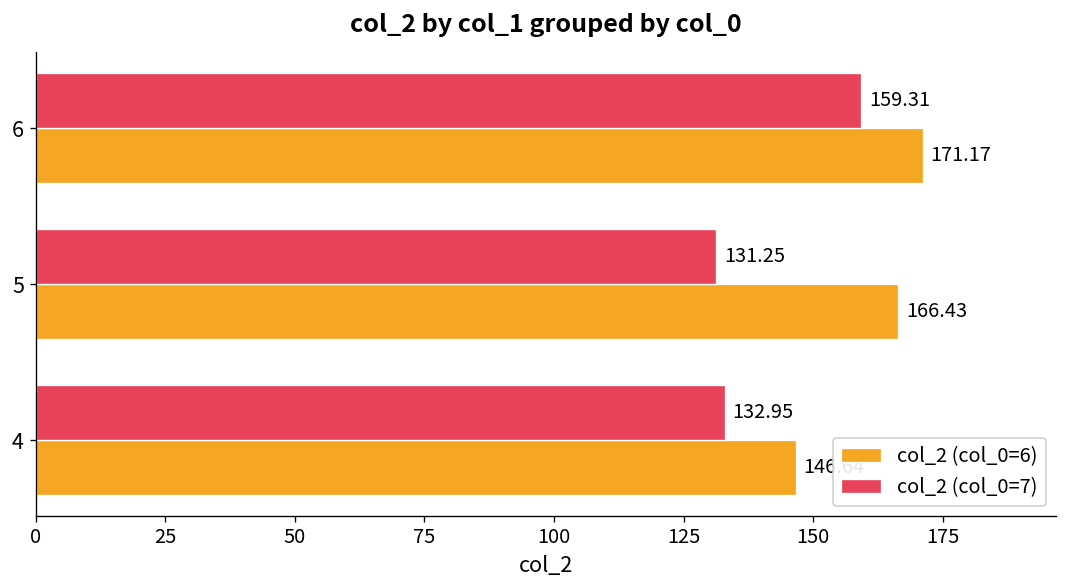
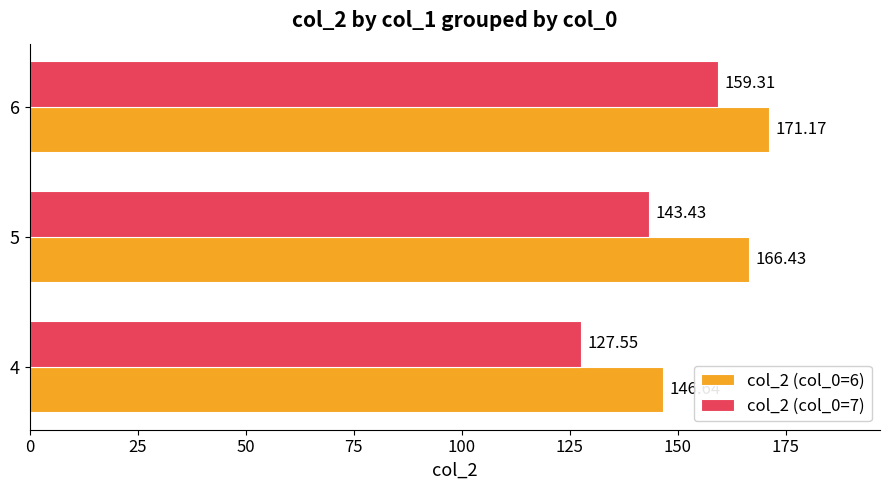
col_2 (col_0=7), 5: 131.25 -> 143.43
col_2 (col_0=7), 4: 132.95 -> 127.55
